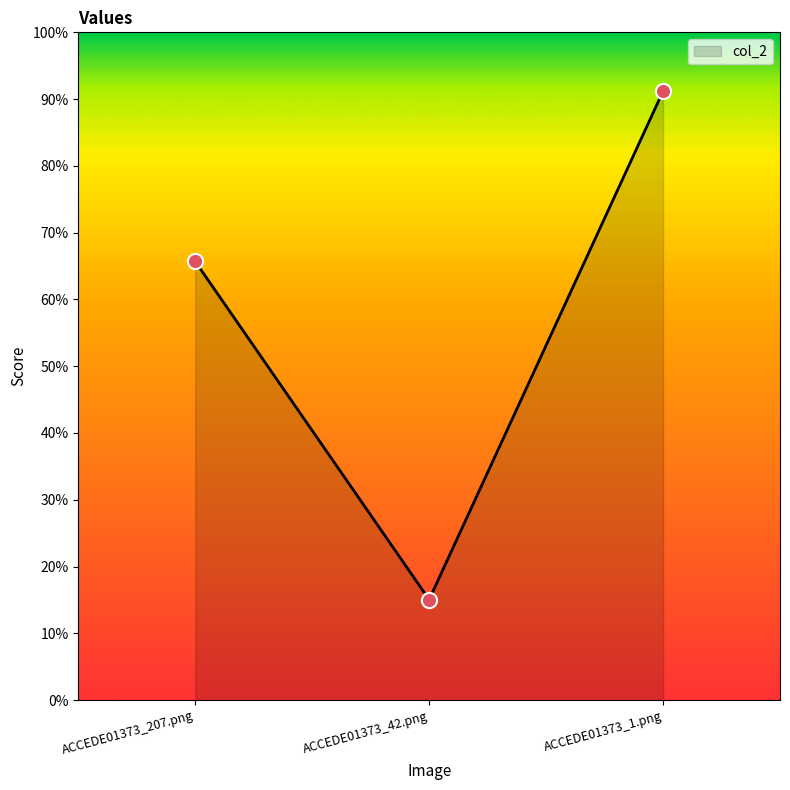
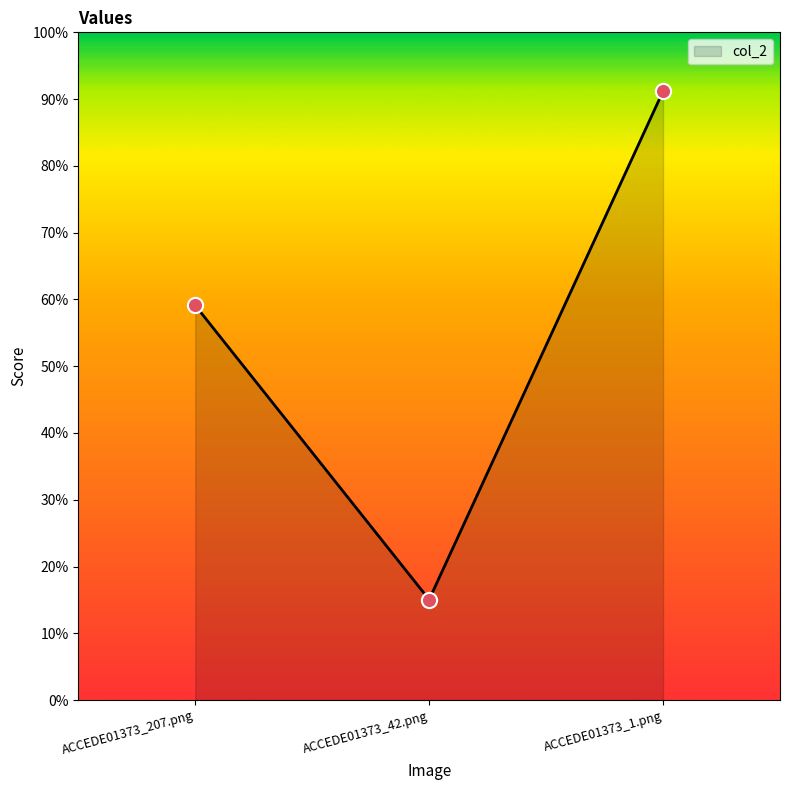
ACCEDE01373_207.png: 66% -> 59%
